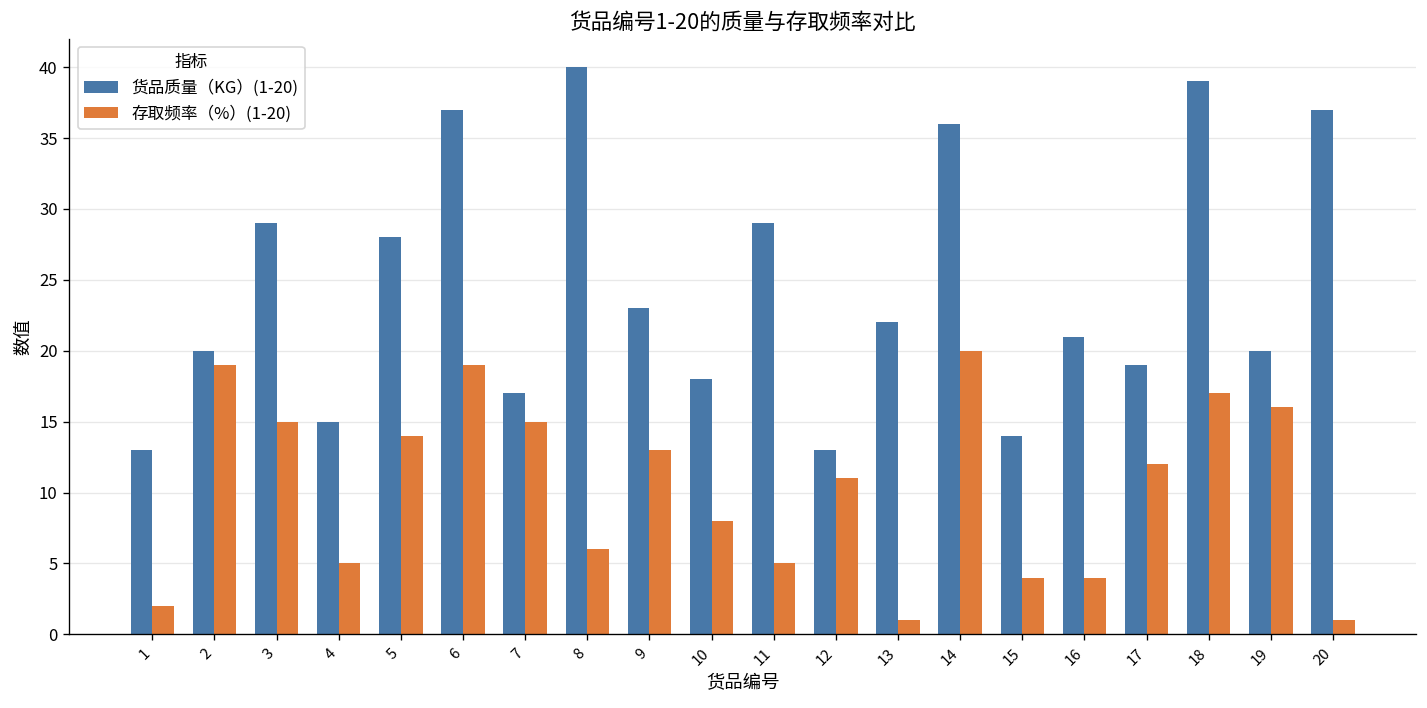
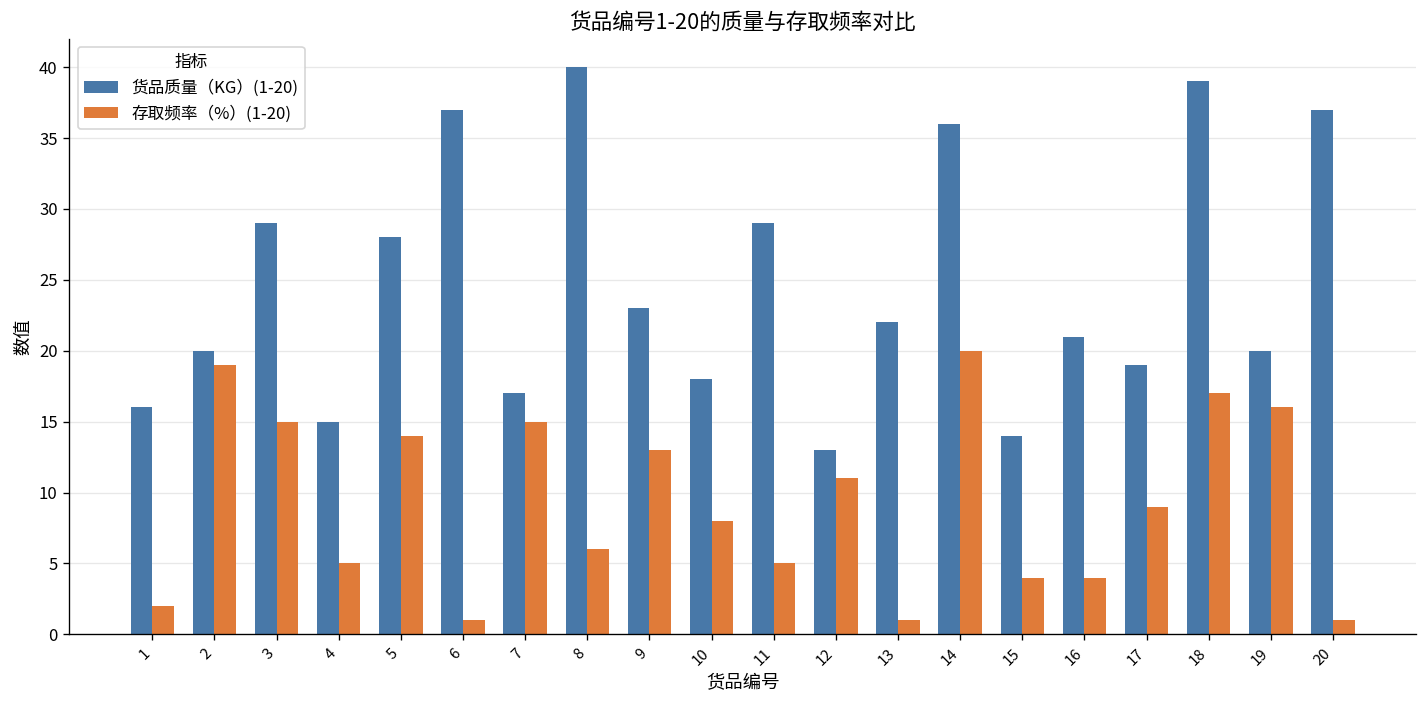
货品质量（KG）(1-20), 1: 13 -> 16
存取频率（%）(1-20), 6: 19 -> 1
存取频率（%）(1-20), 17: 12 -> 9
